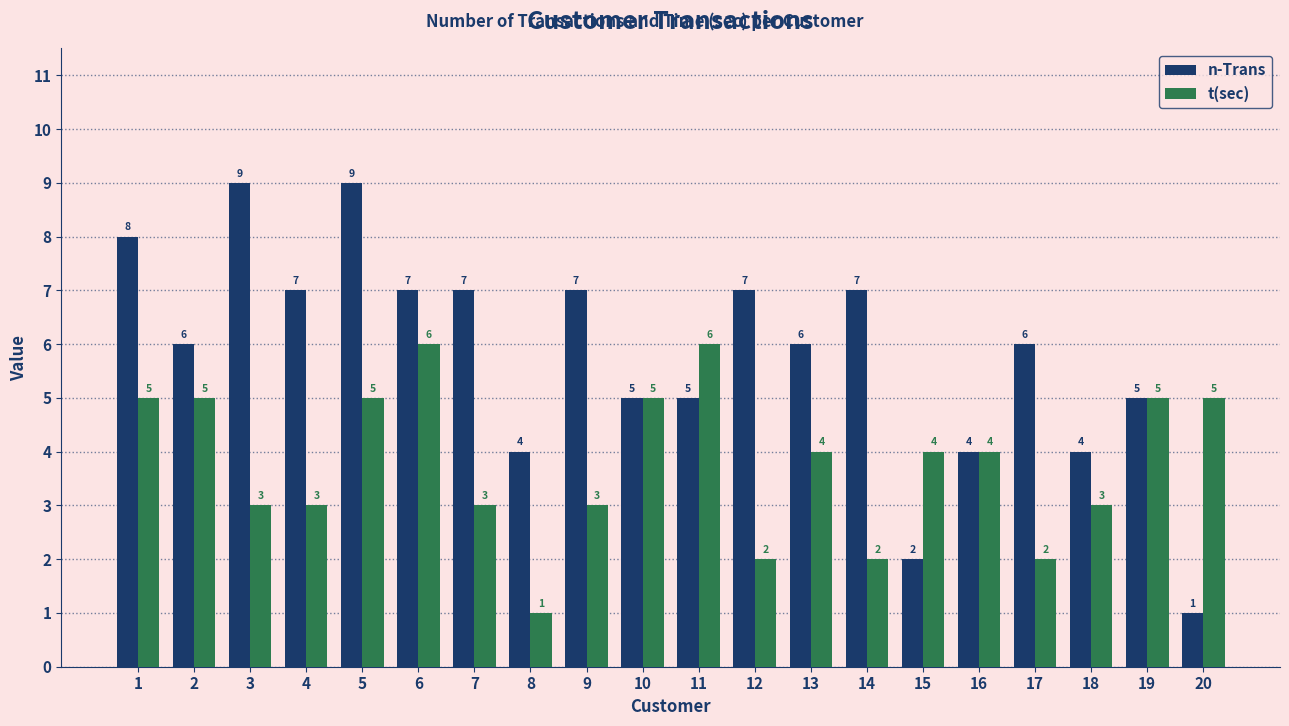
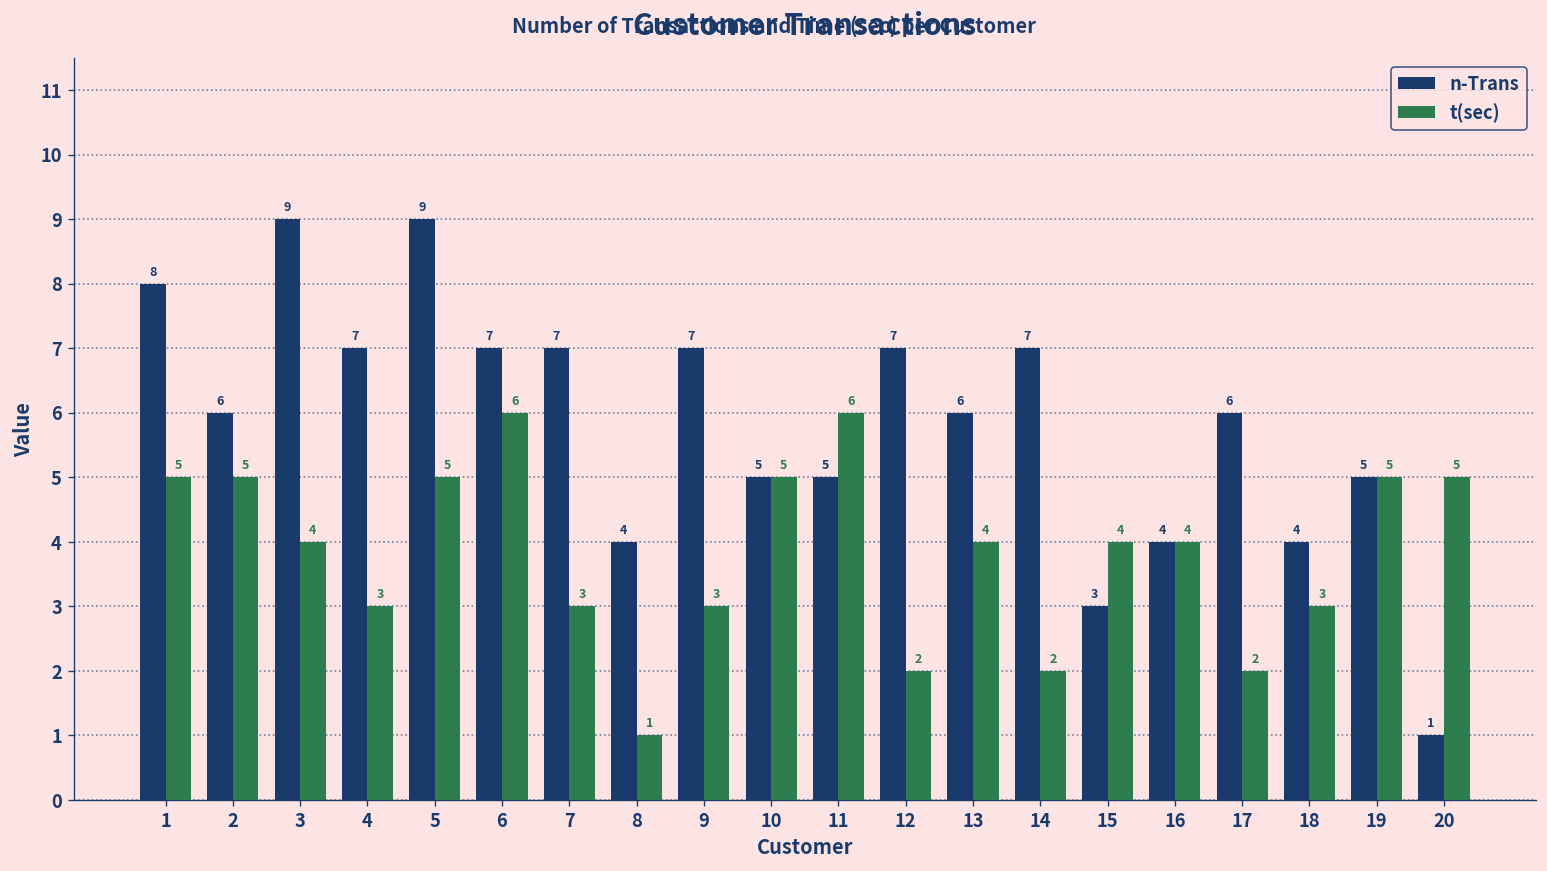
t(sec), 3: 3 -> 4
n-Trans, 15: 2 -> 3
